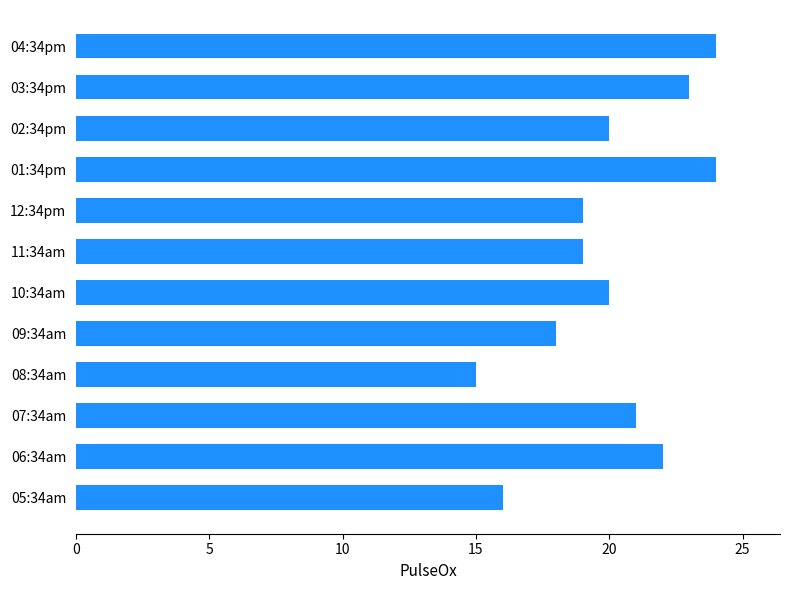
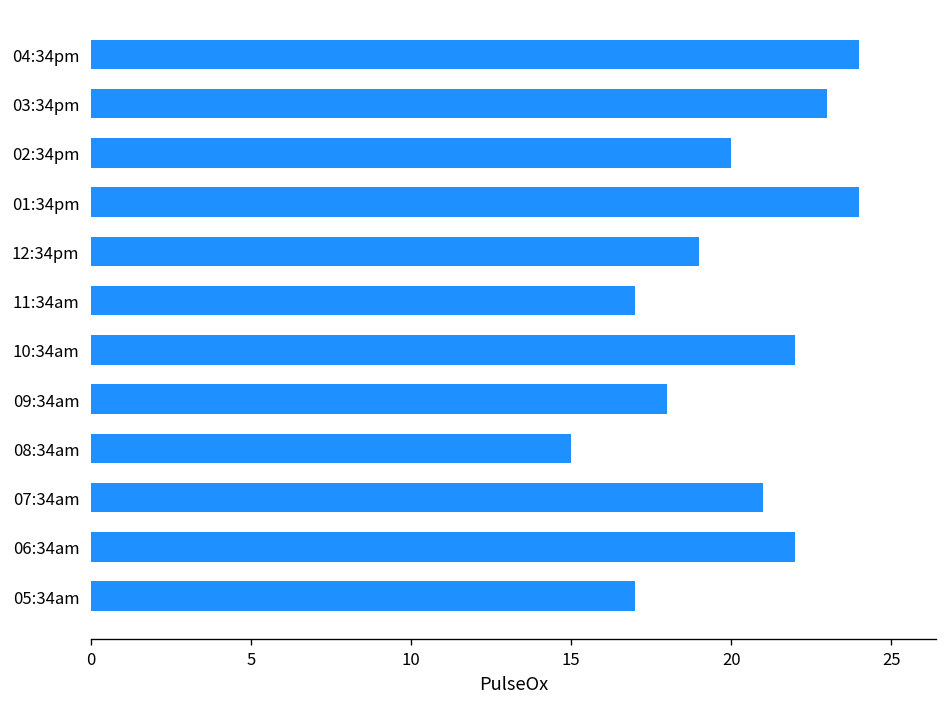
11:34am: 19 -> 17
10:34am: 20 -> 22
05:34am: 16 -> 17
